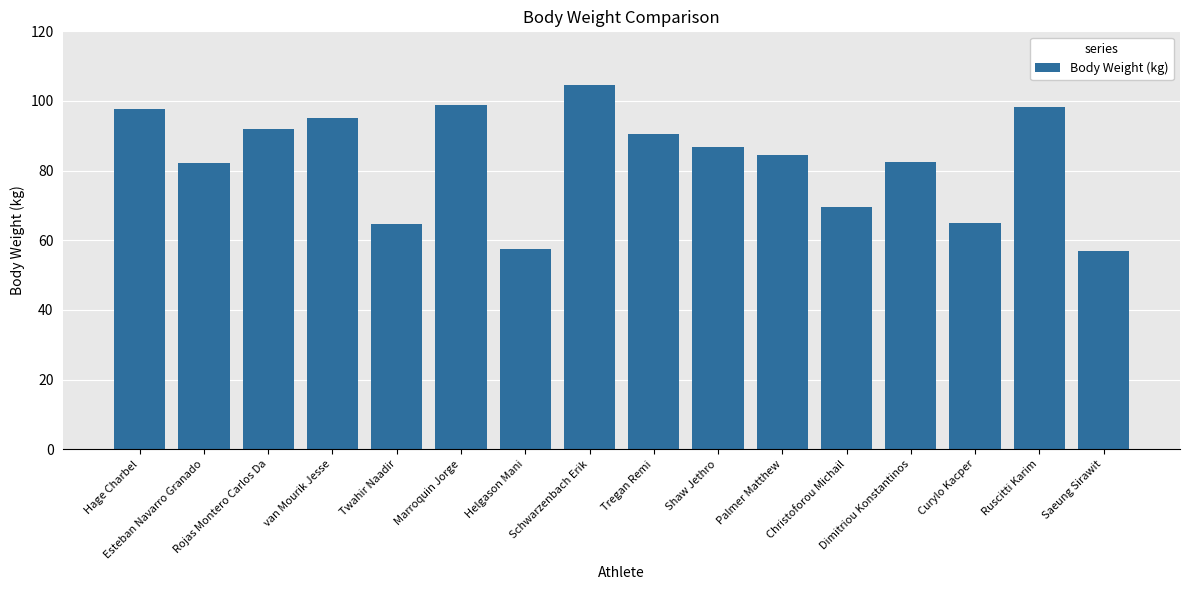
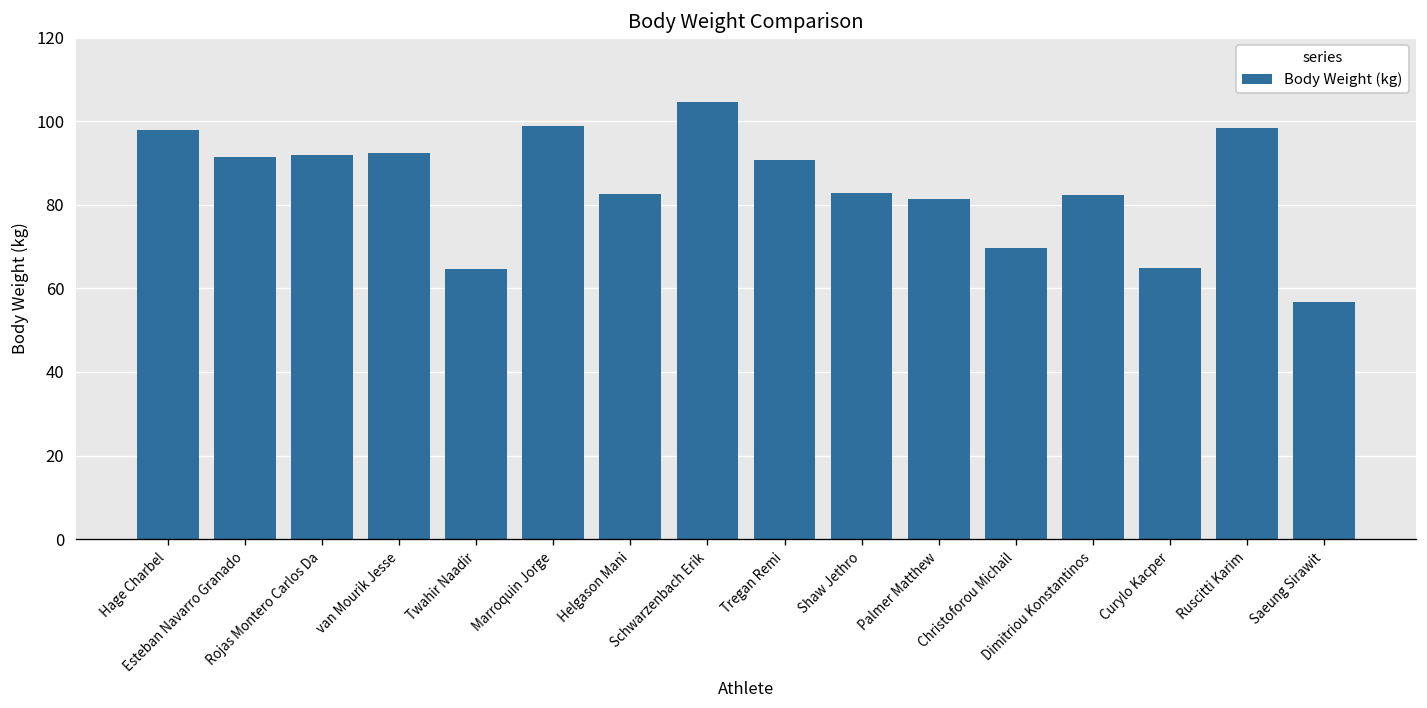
Esteban Navarro Granado: 82 -> 92
van Mourik Jesse: 95 -> 92
Helgason Mani: 58 -> 83
Shaw Jethro: 87 -> 83
Palmer Matthew: 85 -> 81
